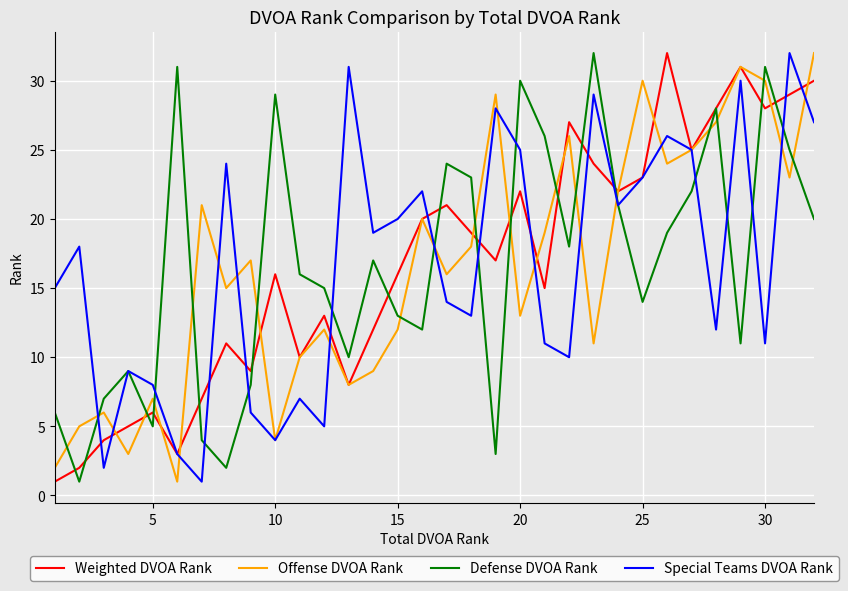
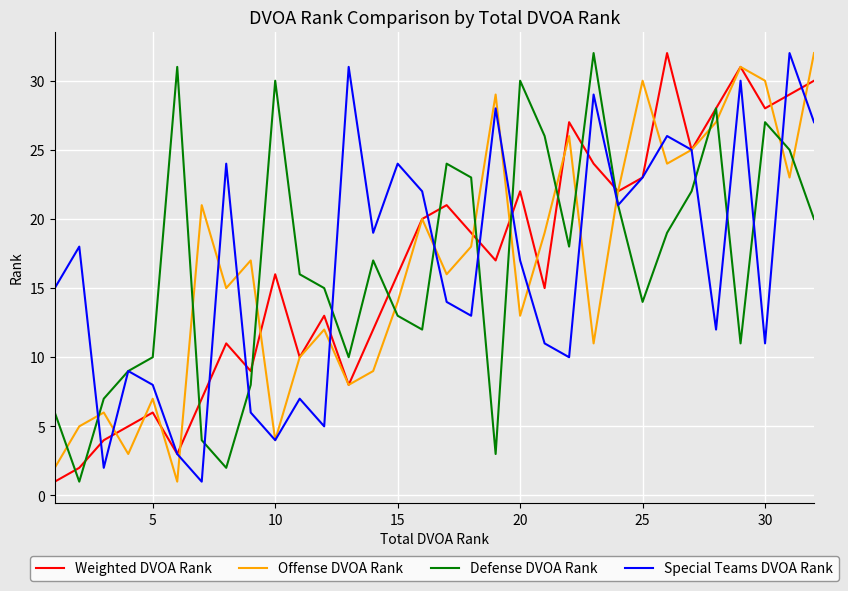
Defense DVOA Rank, 5: 5 -> 10
Defense DVOA Rank, 10: 29 -> 30
Offense DVOA Rank, 15: 12 -> 14
Special Teams DVOA Rank, 15: 20 -> 24
Special Teams DVOA Rank, 20: 25 -> 17
Defense DVOA Rank, 30: 31 -> 27
